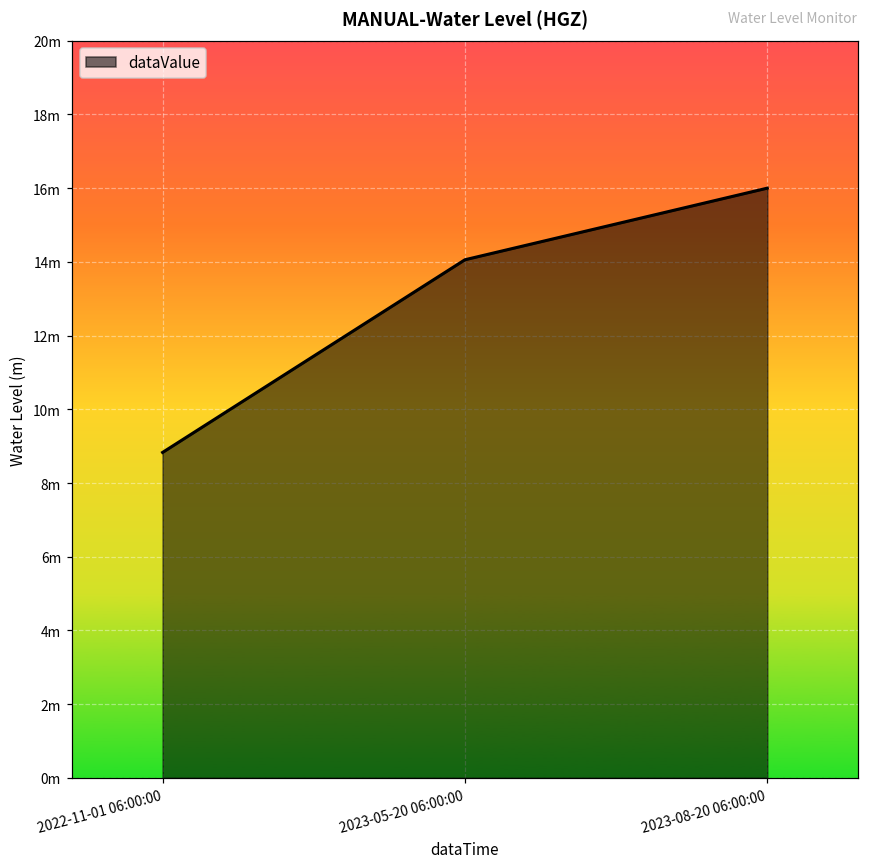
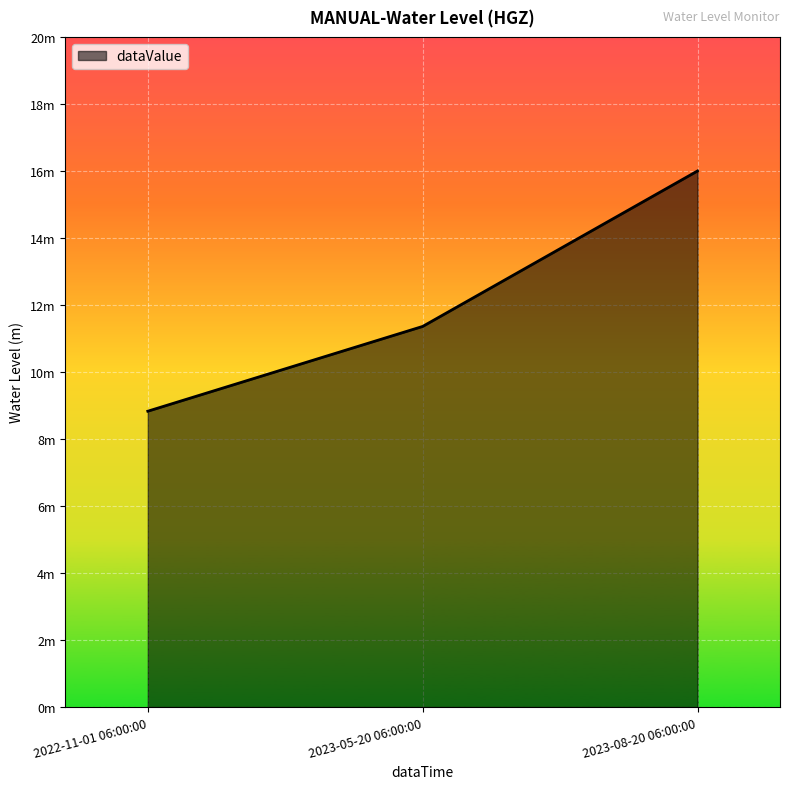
2023-05-20 06:00:00: 14.1m -> 11.4m
